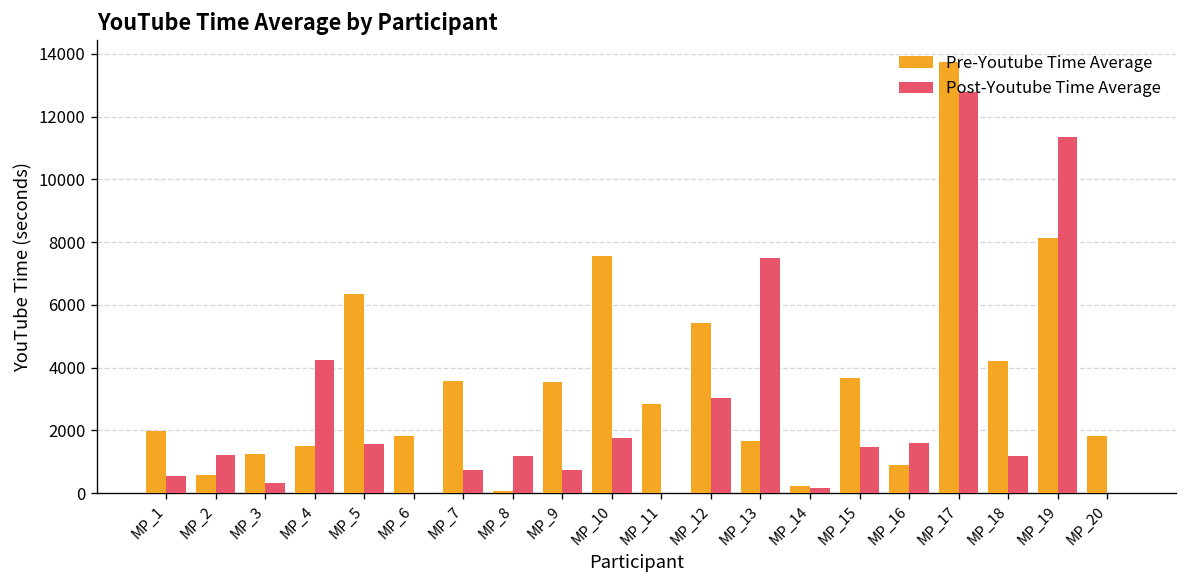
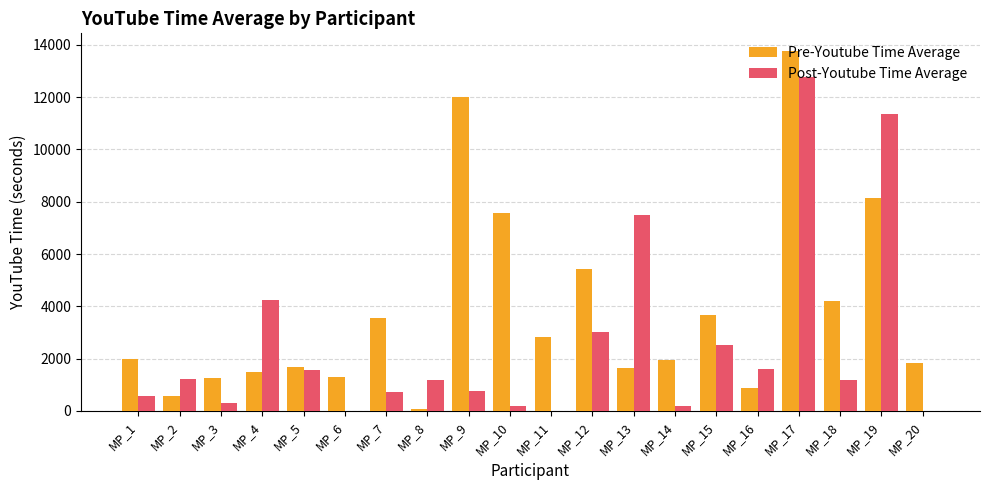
Pre-Youtube Time Average, MP_5: 6300 -> 1700
Pre-Youtube Time Average, MP_6: 1800 -> 1300
Pre-Youtube Time Average, MP_9: 3500 -> 12000
Post-Youtube Time Average, MP_10: 1700 -> 200
Pre-Youtube Time Average, MP_14: 200 -> 2000
Post-Youtube Time Average, MP_15: 1500 -> 2500
